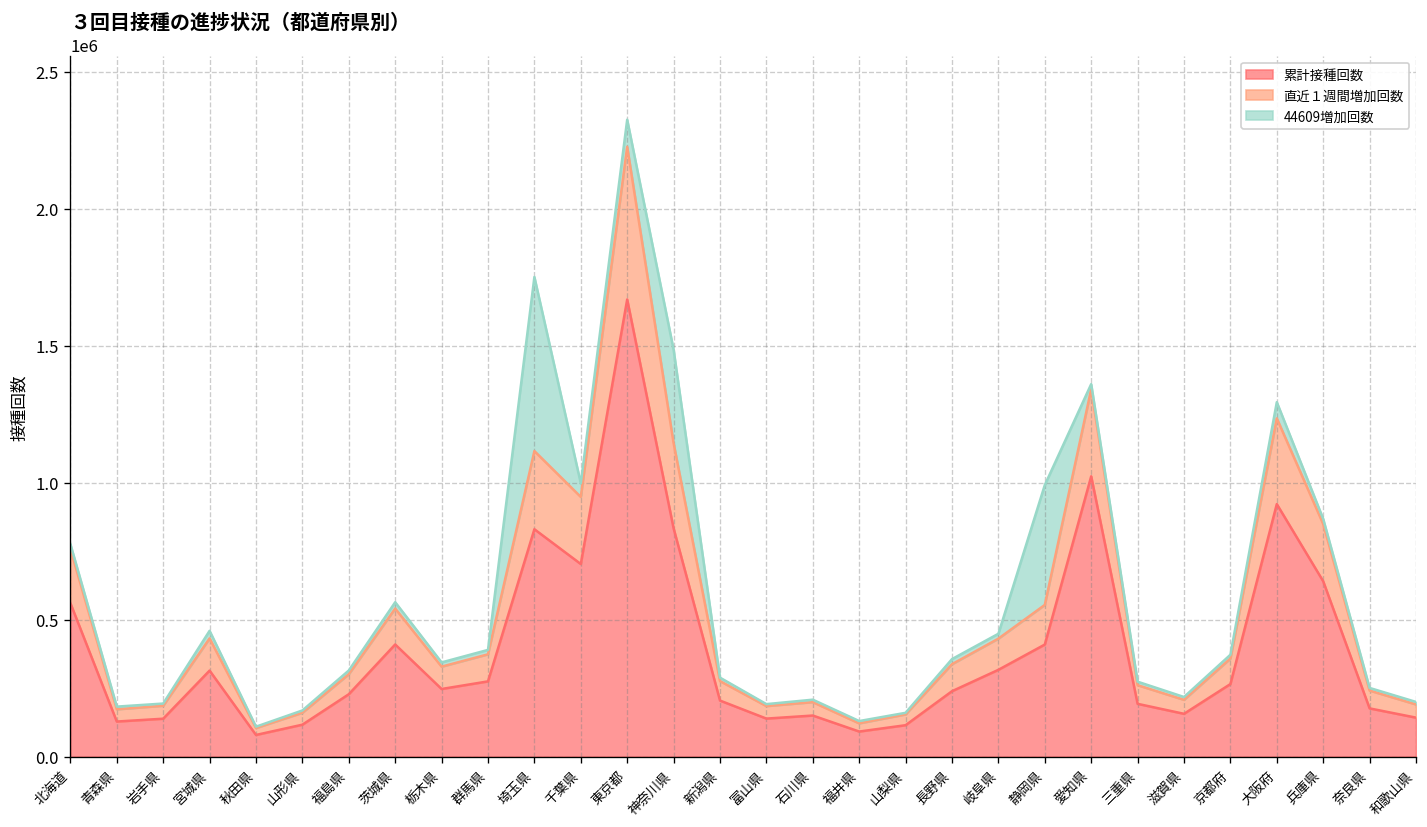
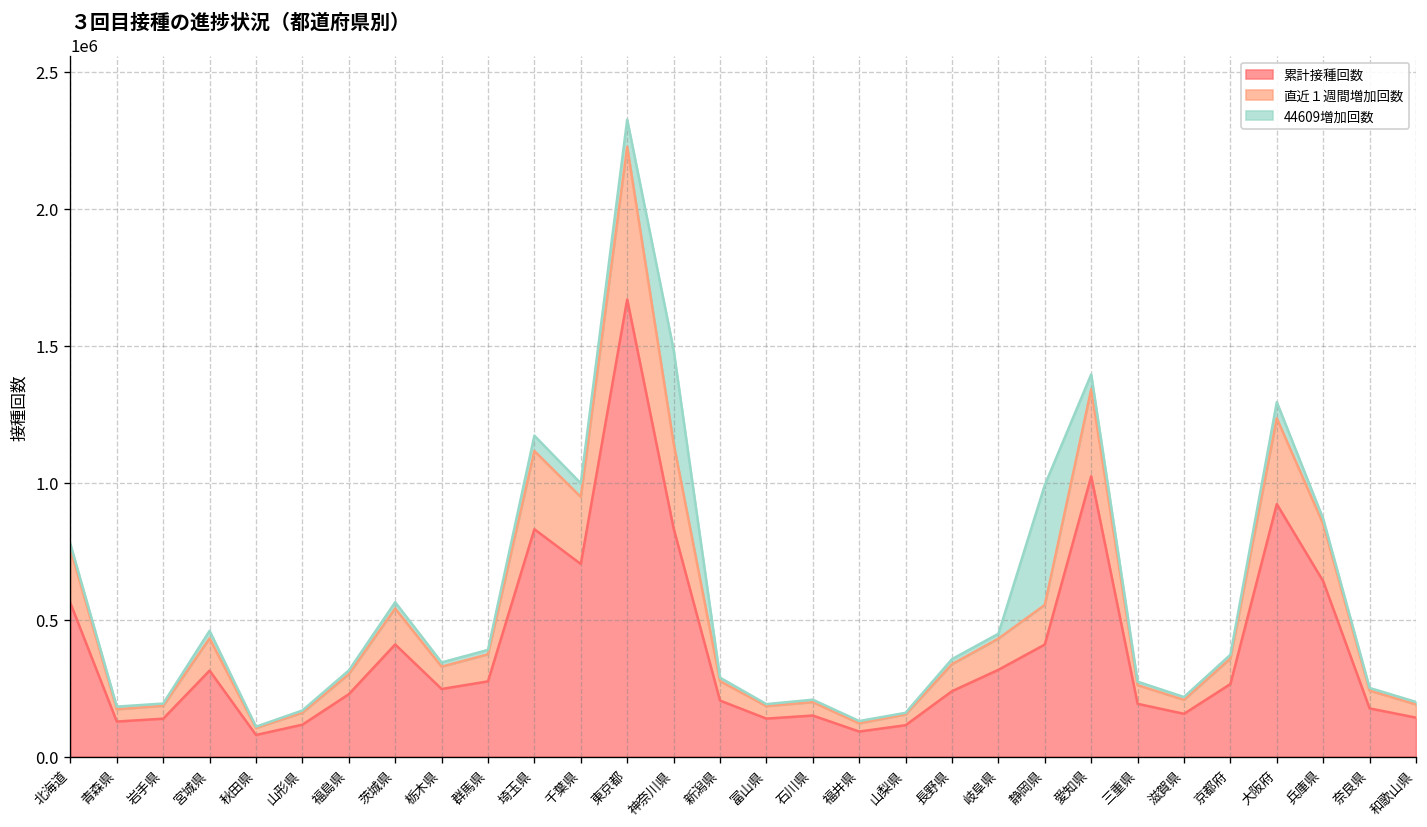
44609増加回数, 埼玉県: 640000 -> 60000
44609増加回数, 愛知県: 20000 -> 50000
